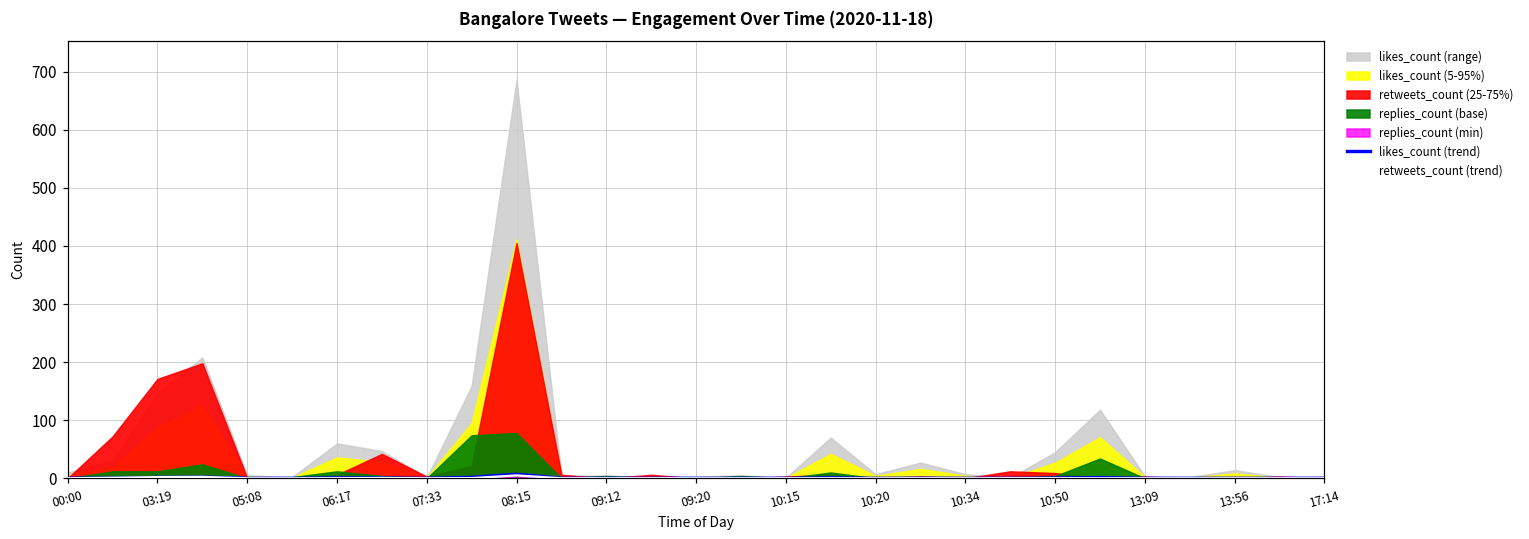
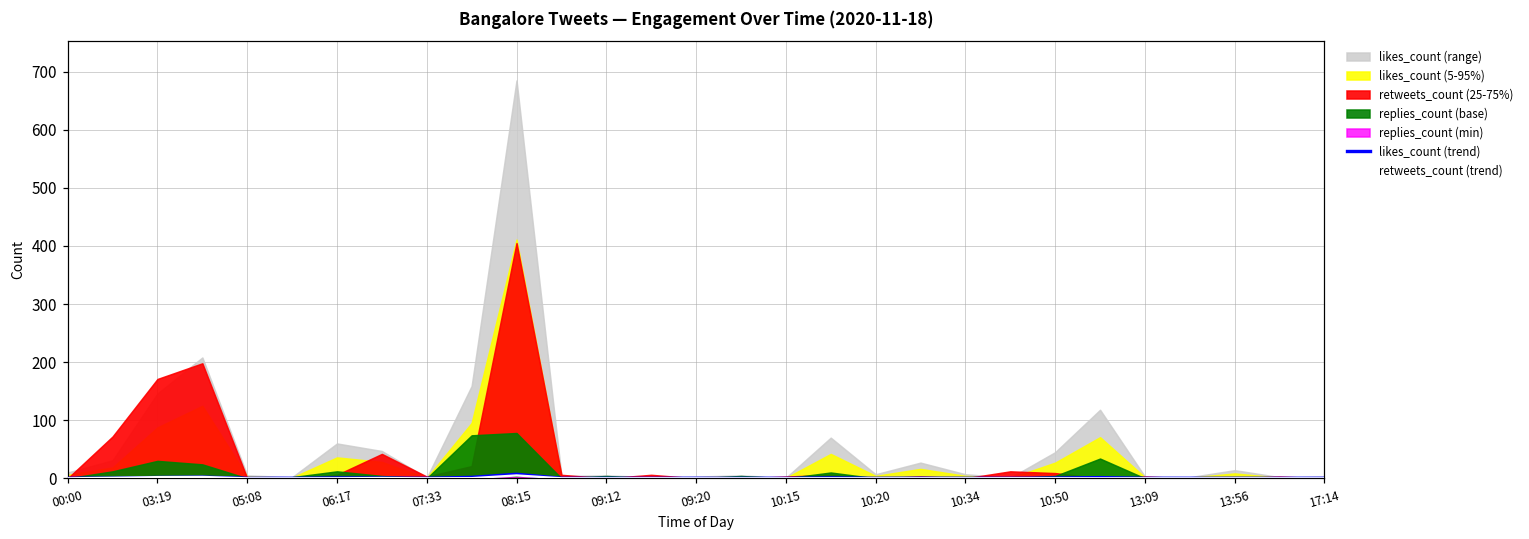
replies_count (base), 03:19: 10 -> 30
